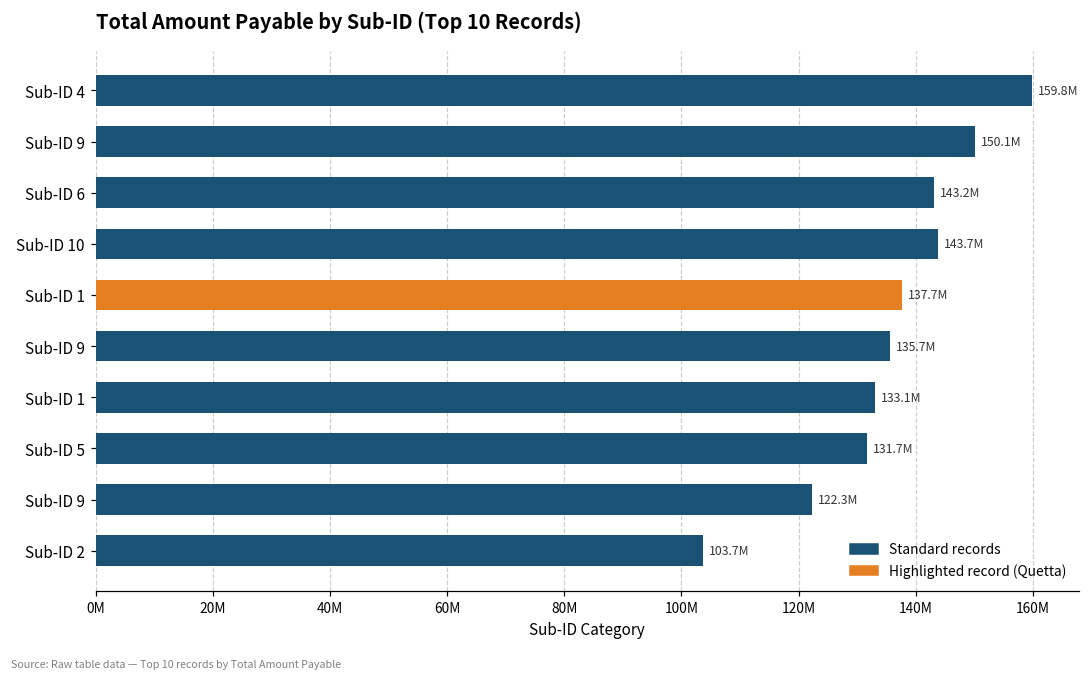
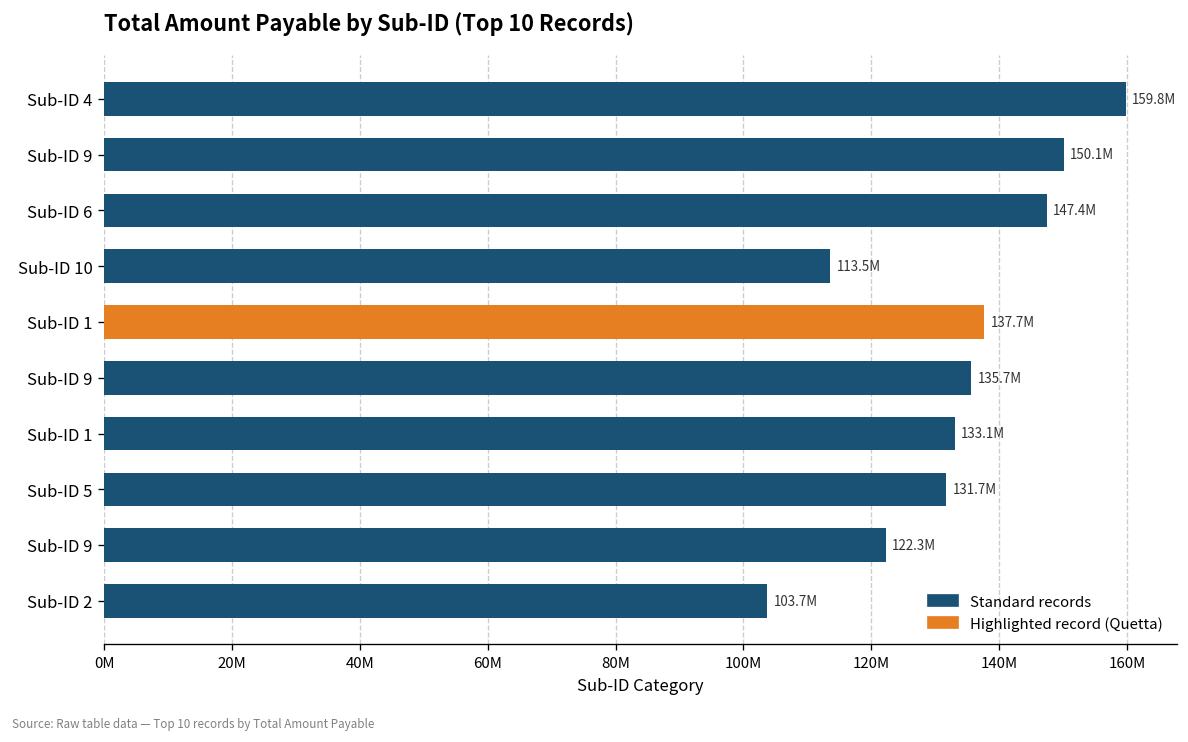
Sub-ID 6: 143.2M -> 147.4M
Sub-ID 10: 143.7M -> 113.5M
